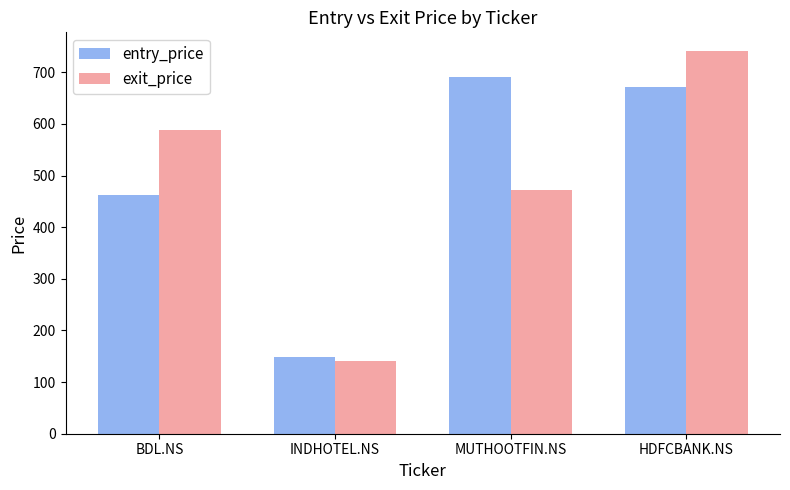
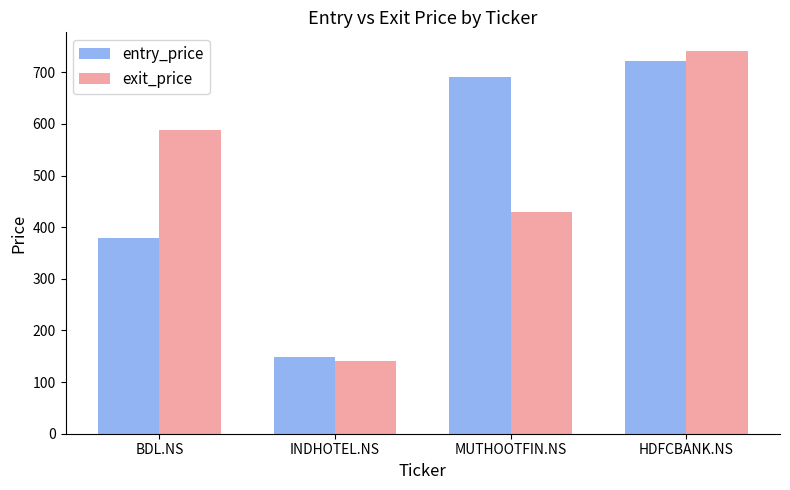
entry_price, BDL.NS: 460 -> 380
exit_price, MUTHOOTFIN.NS: 470 -> 430
entry_price, HDFCBANK.NS: 670 -> 720
